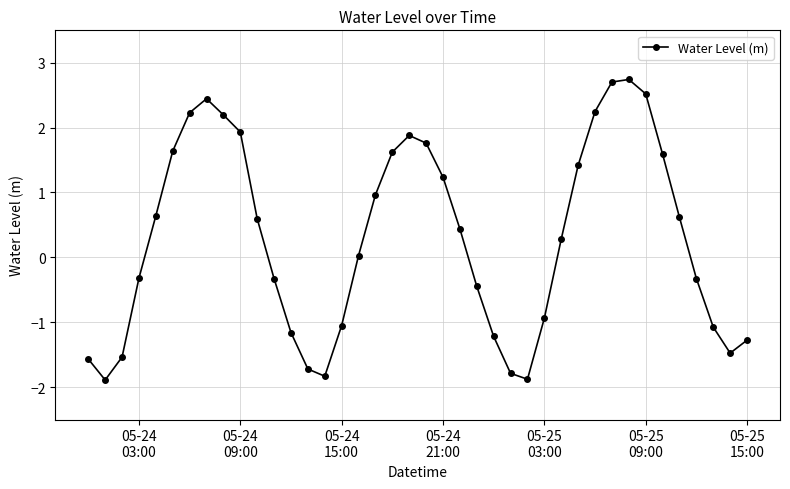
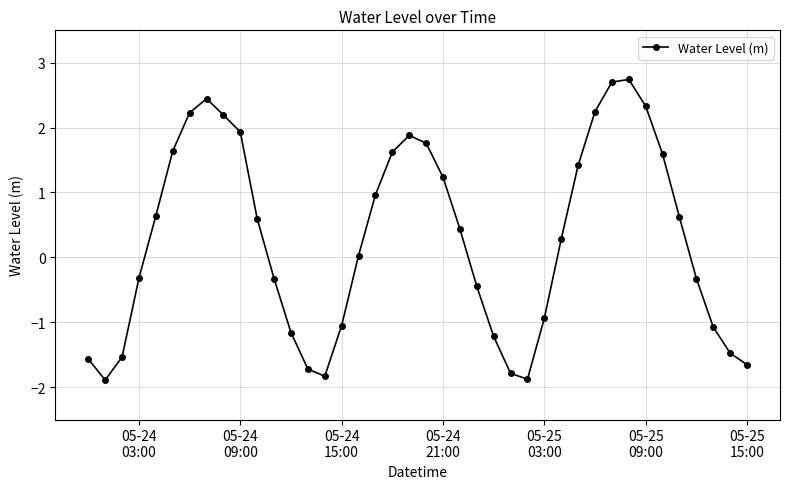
05-25 09:00: 2.5 -> 2.3
05-25 15:00: -1.3 -> -1.7
